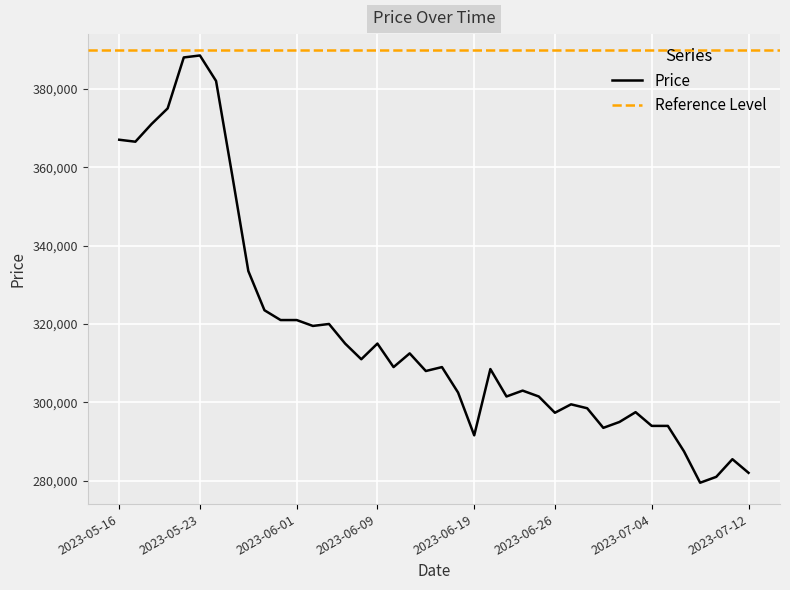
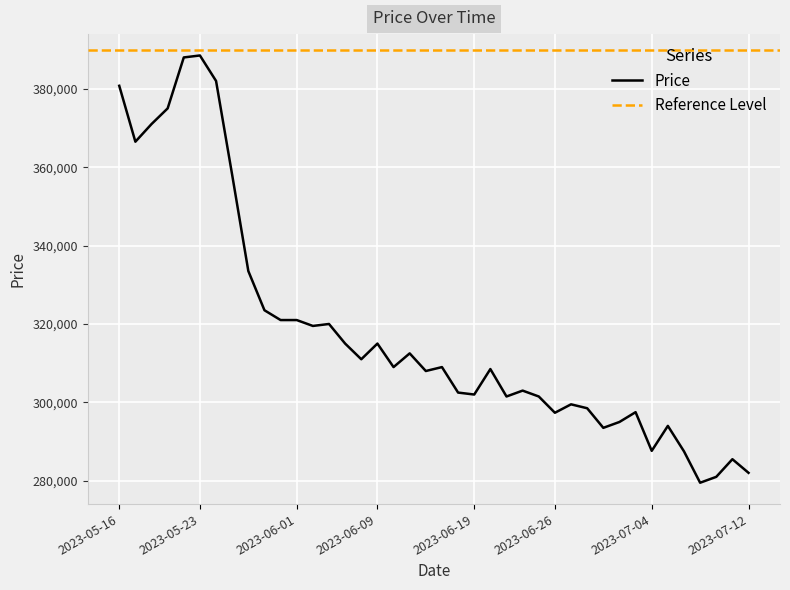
2023-05-16: 367,000 -> 381,000
2023-06-19: 292,000 -> 302,000
2023-07-04: 294,000 -> 288,000
